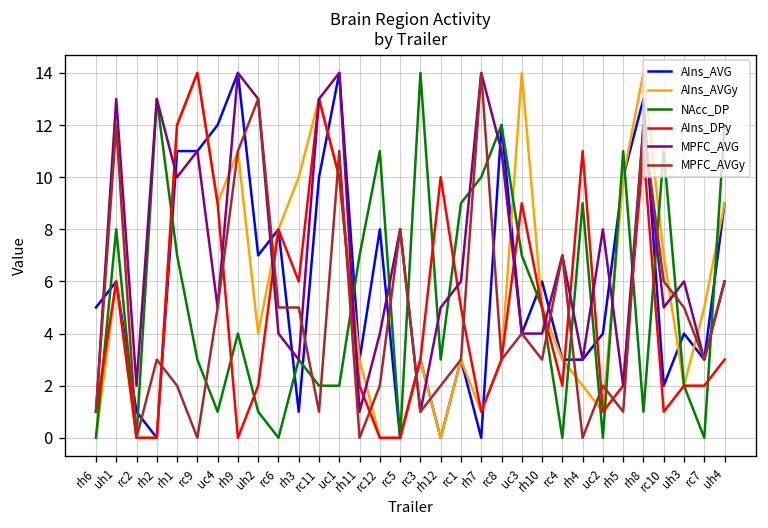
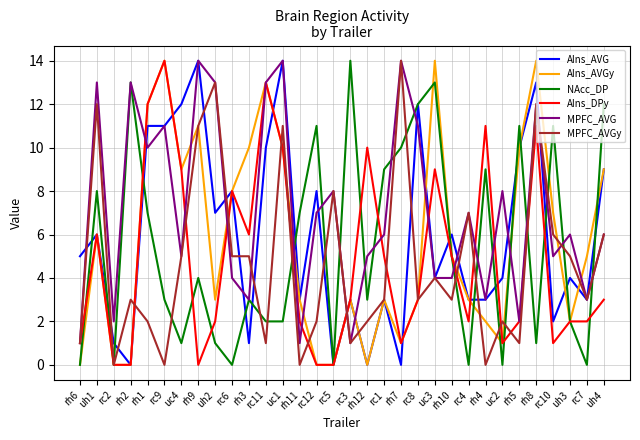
AIns_AVGy, uh2: 4 -> 3
MPFC_AVG, rc12: 4 -> 7
NAcc_DP, uc3: 7 -> 13
